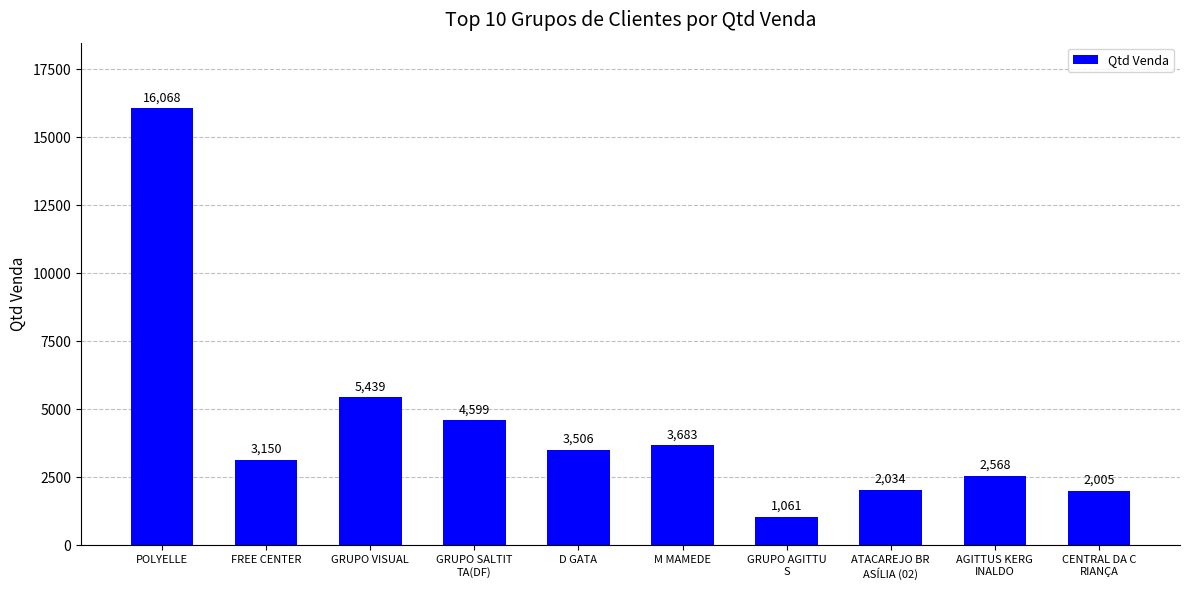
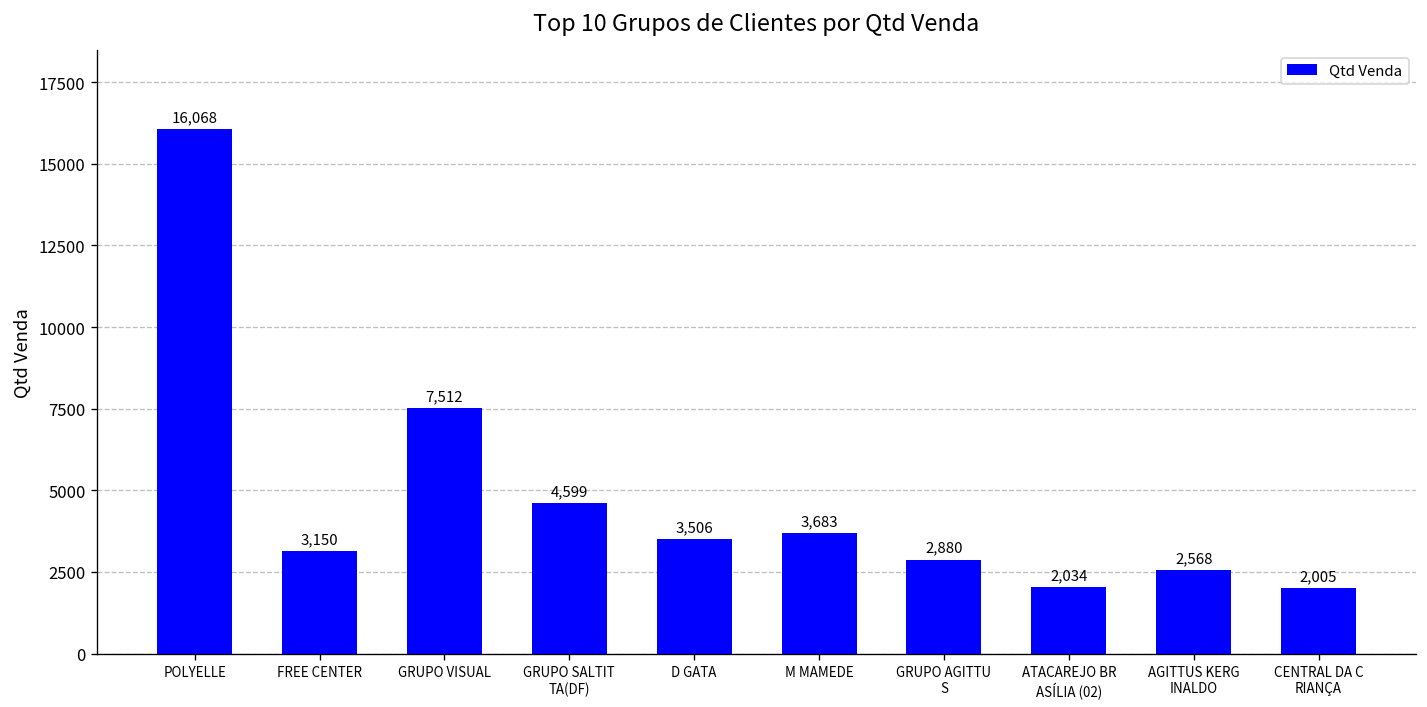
GRUPO VISUAL: 5,439 -> 7,512
GRUPO AGITTU S: 1,061 -> 2,880
